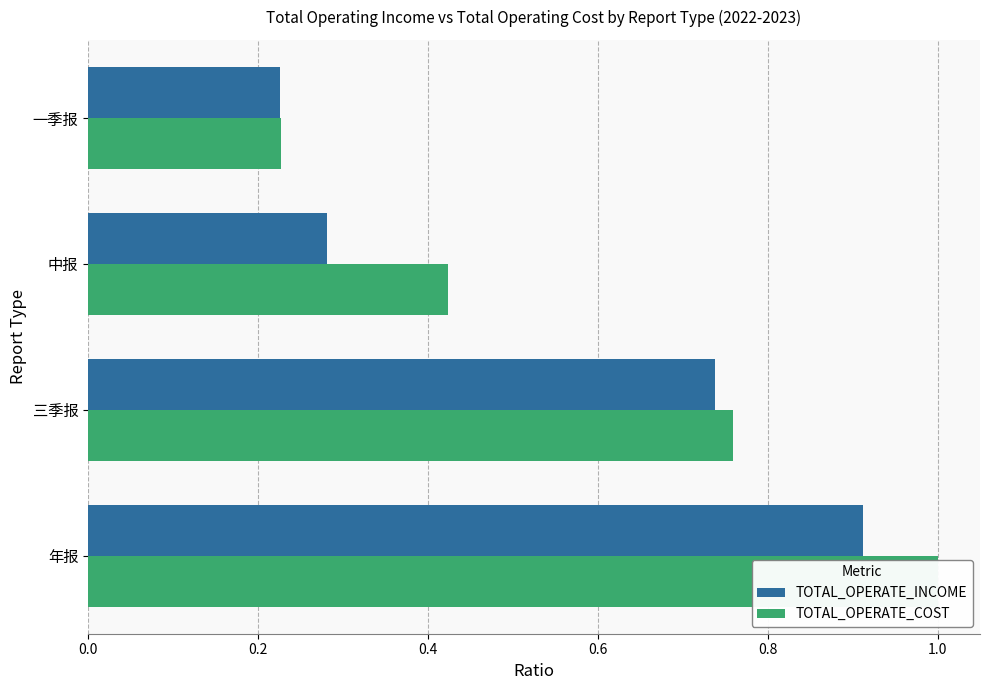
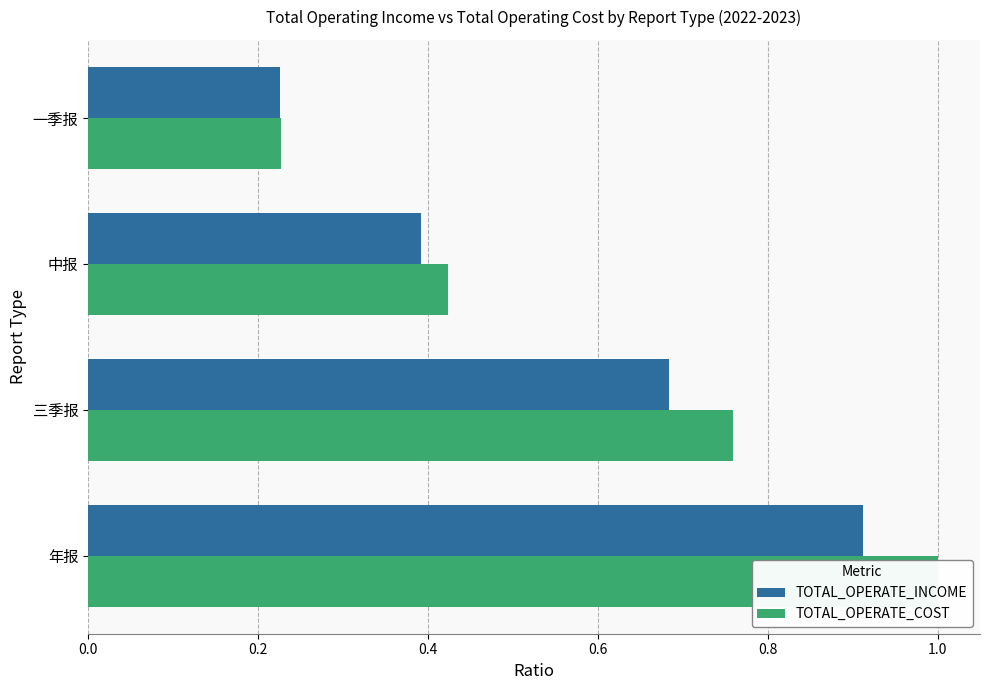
TOTAL_OPERATE_INCOME, 中报: 0.28 -> 0.39
TOTAL_OPERATE_INCOME, 三季报: 0.74 -> 0.68
